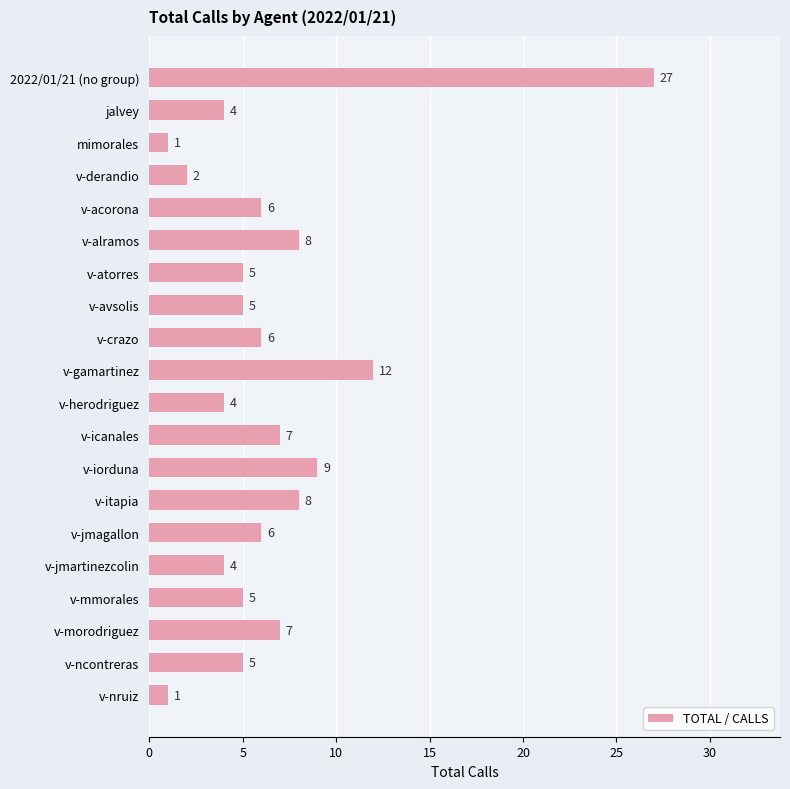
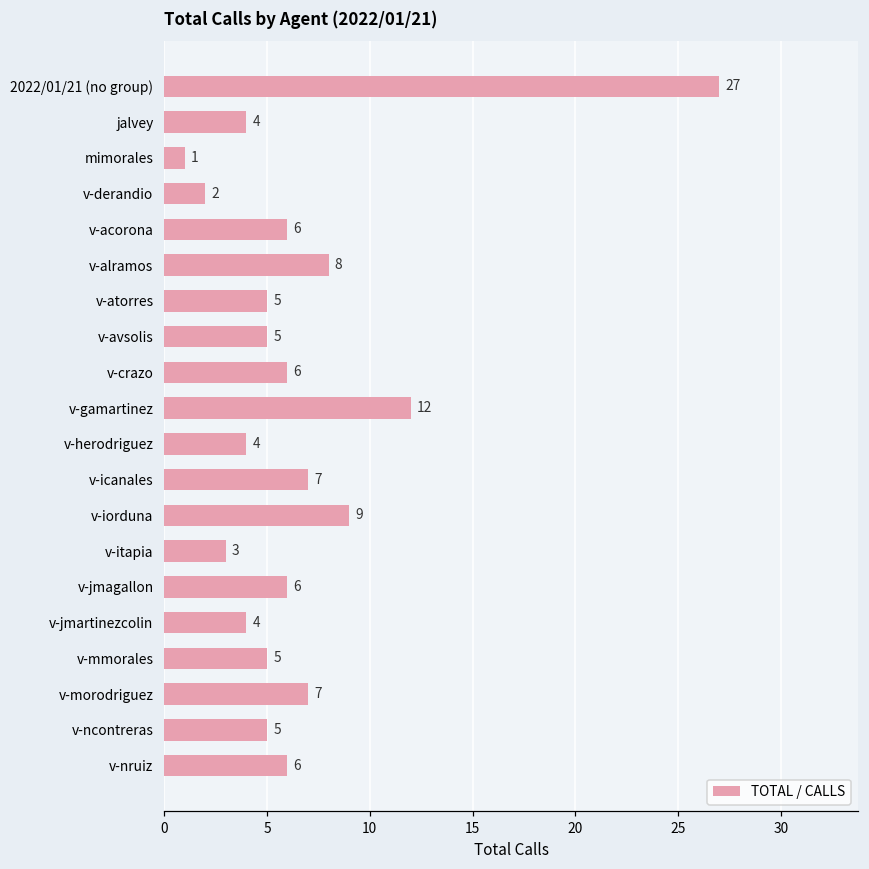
v-itapia: 8 -> 3
v-nruiz: 1 -> 6
